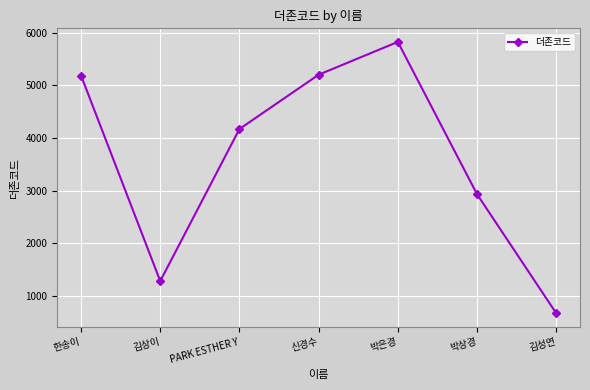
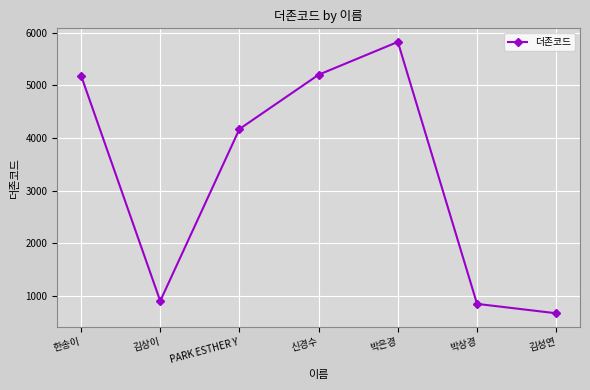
김상이: 1300 -> 900
박상경: 2900 -> 800
